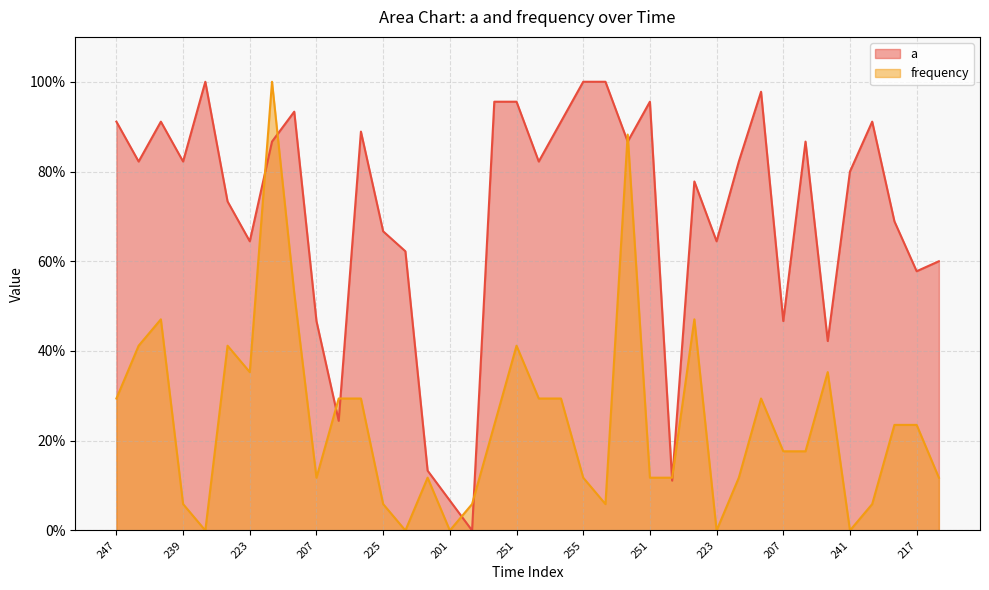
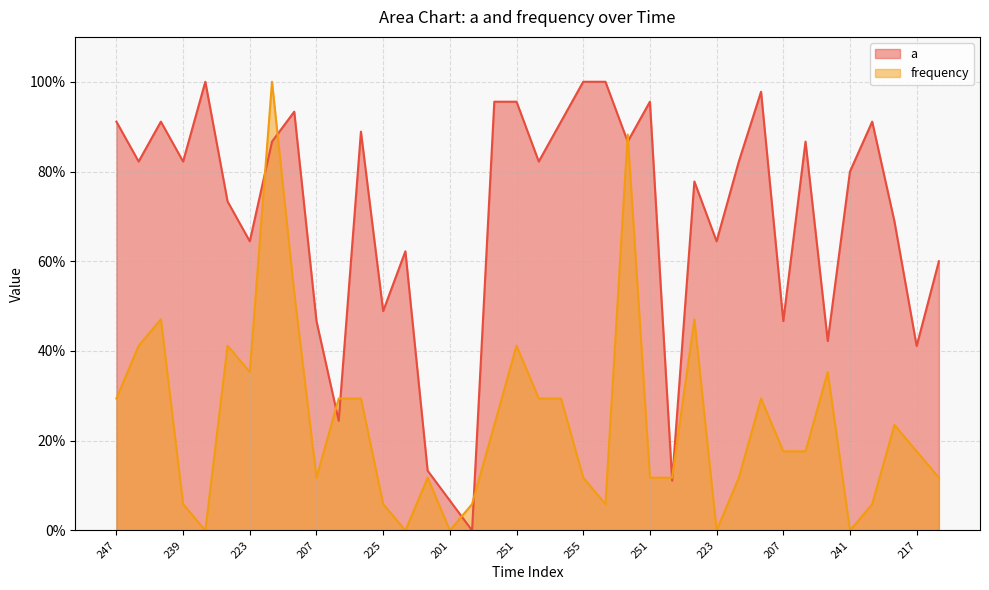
a, 225: 67% -> 49%
a, 217: 58% -> 41%
frequency, 217: 24% -> 18%
